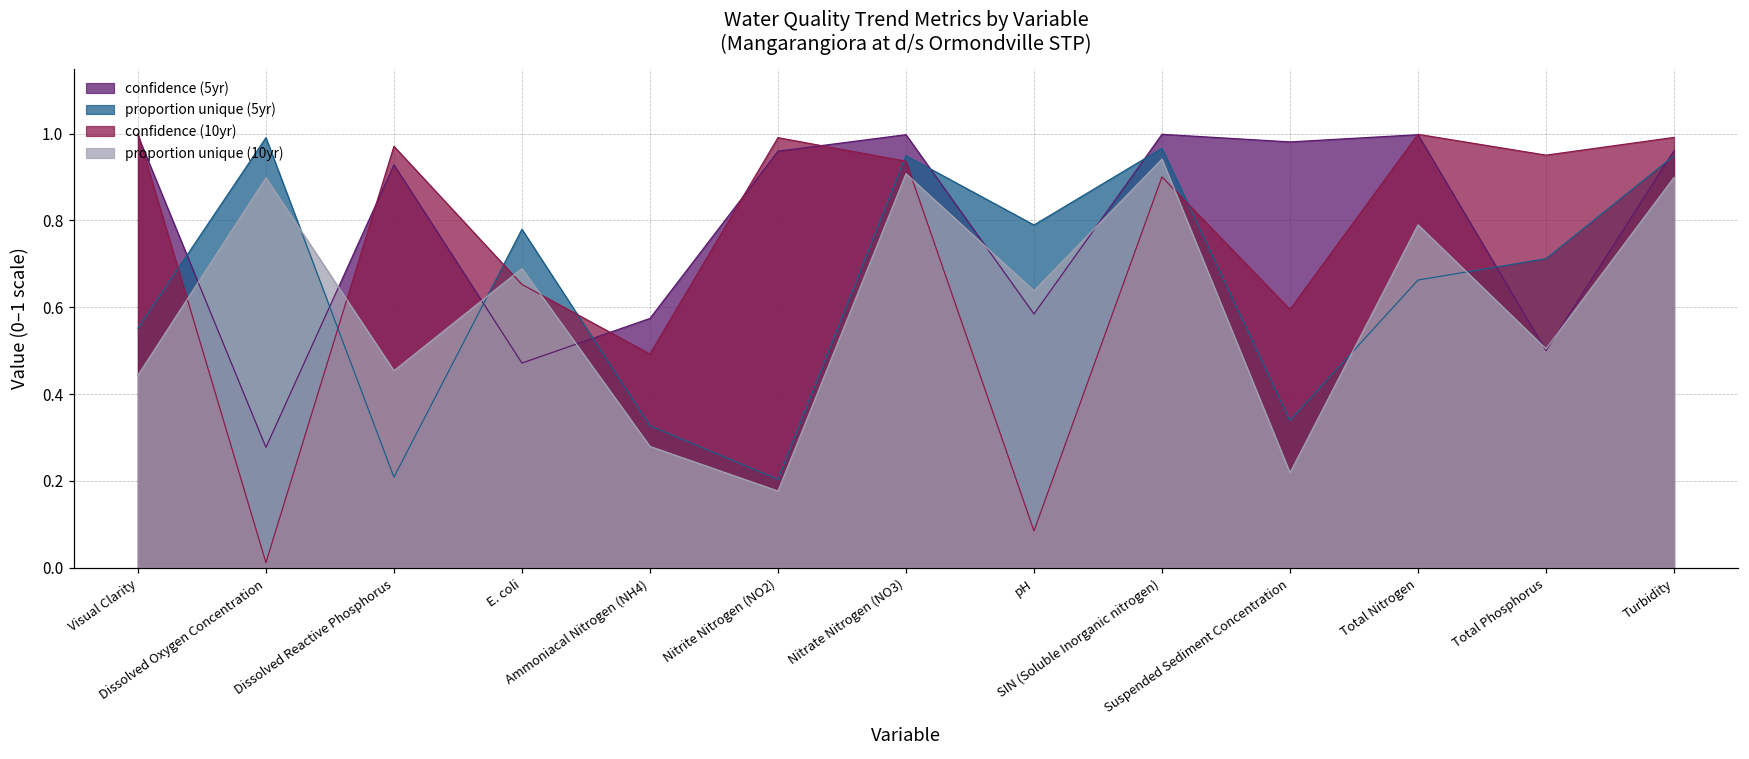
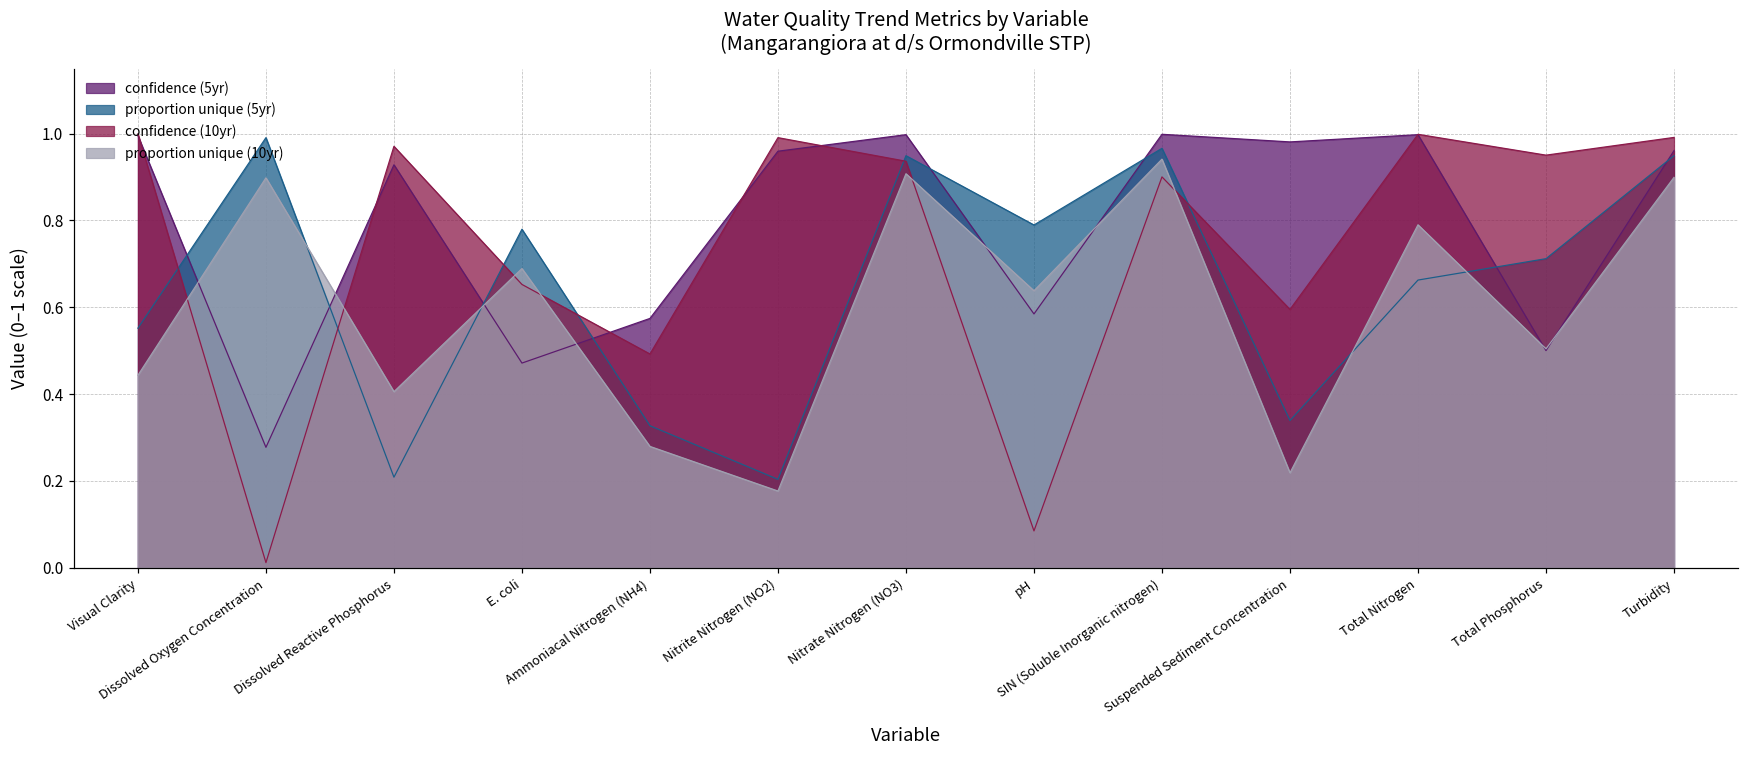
proportion unique (10yr), Dissolved Reactive Phosphorus: 0.45 -> 0.41
